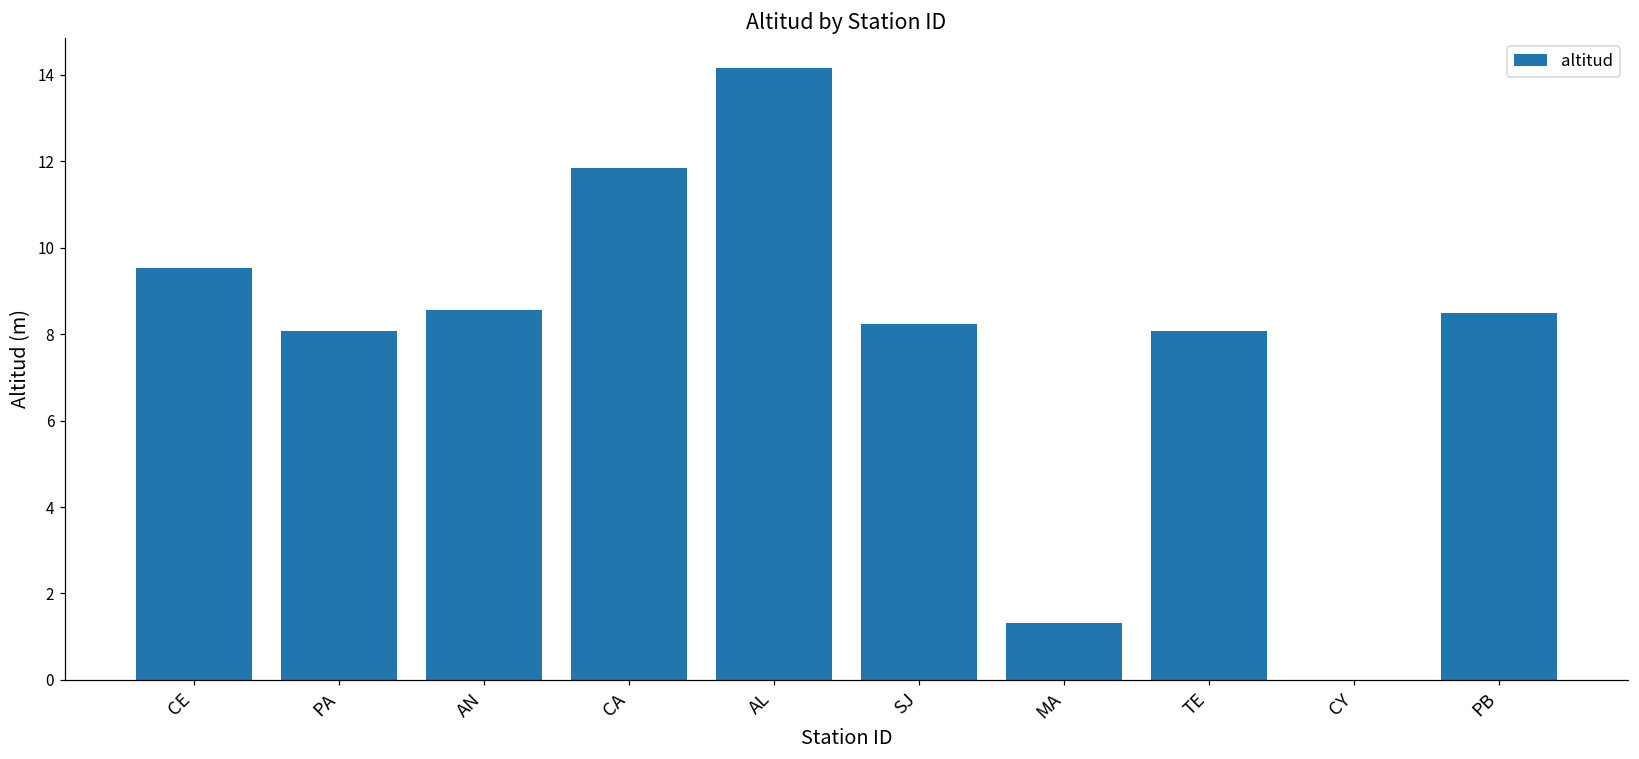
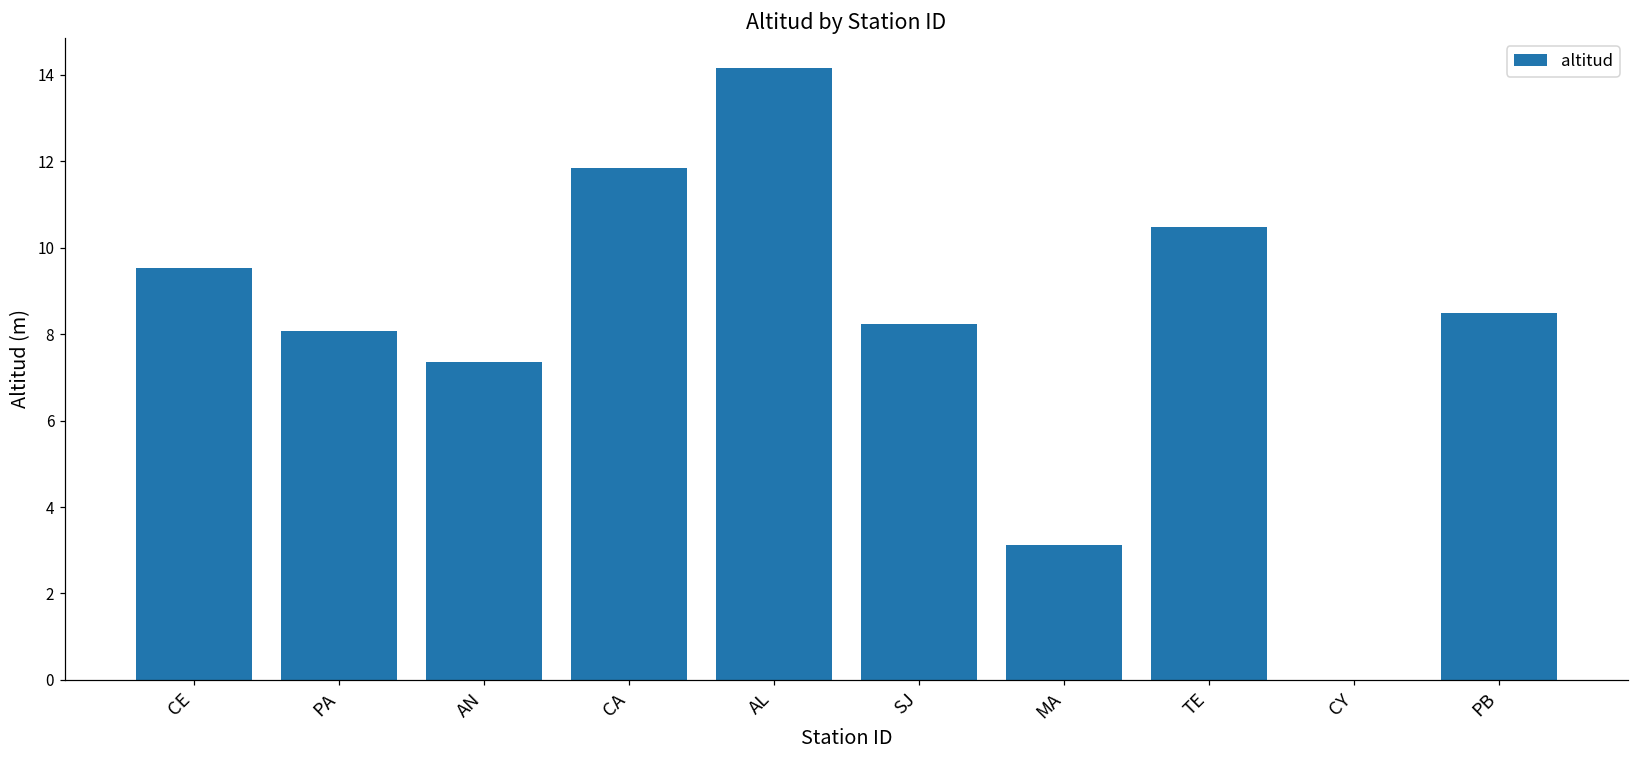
AN: 8.6 -> 7.4
MA: 1.3 -> 3.1
TE: 8.1 -> 10.5
